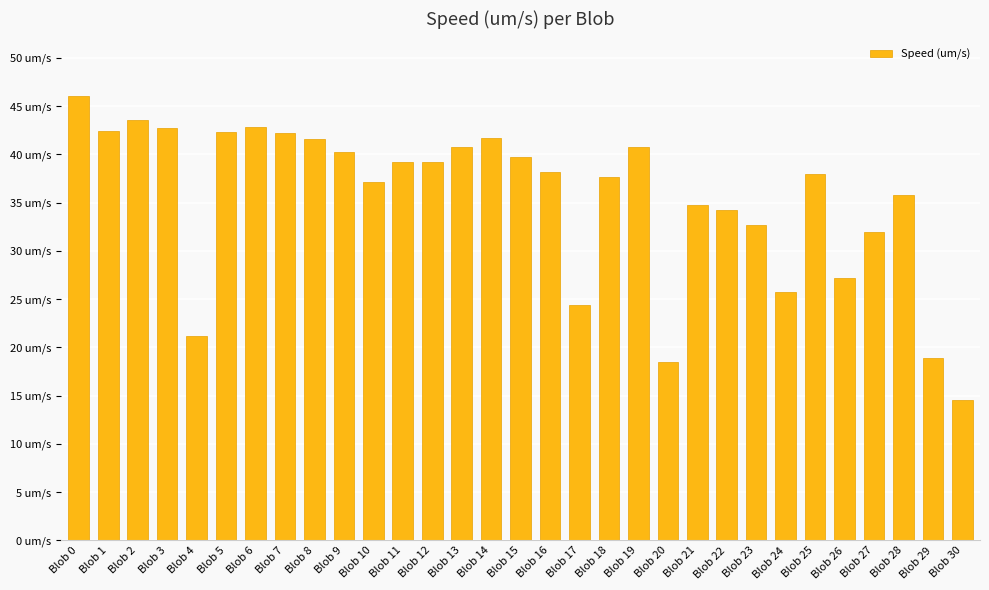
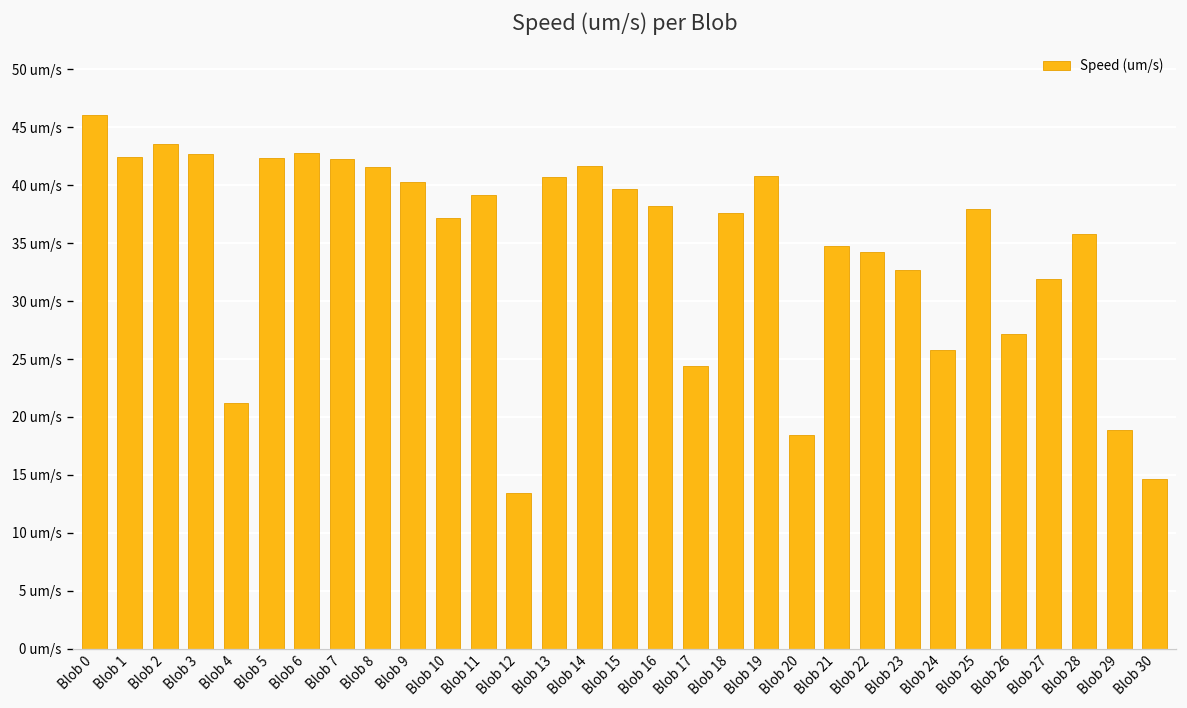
Blob 12: 39 um/s -> 13 um/s
